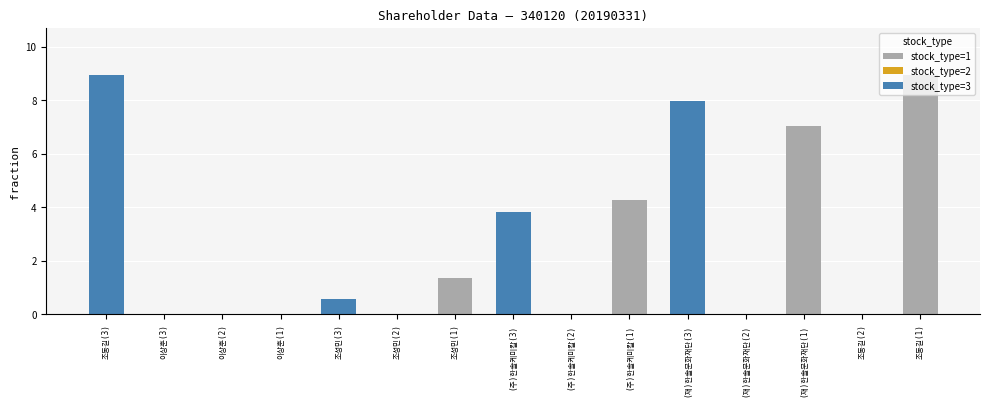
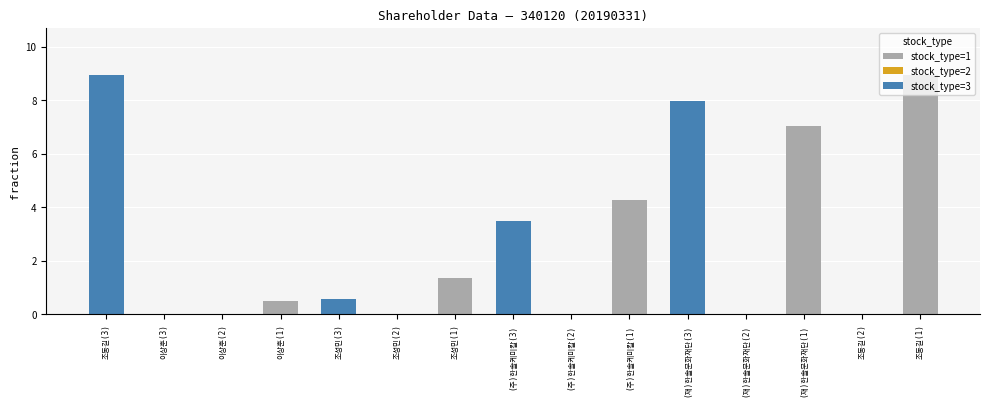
stock_type=1, 이상훈(1): 0.0 -> 0.5
stock_type=3, (주)한솔케미칼(3): 3.8 -> 3.5
